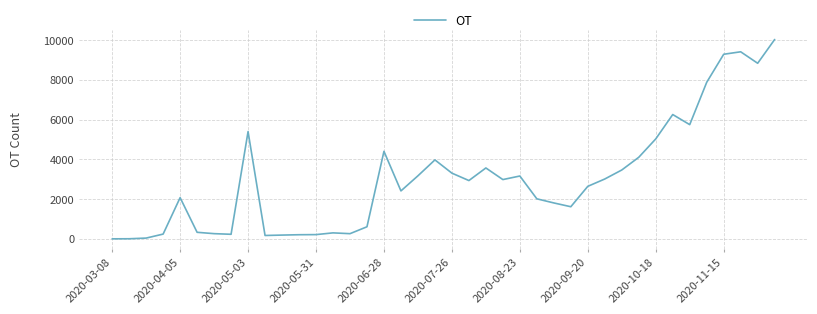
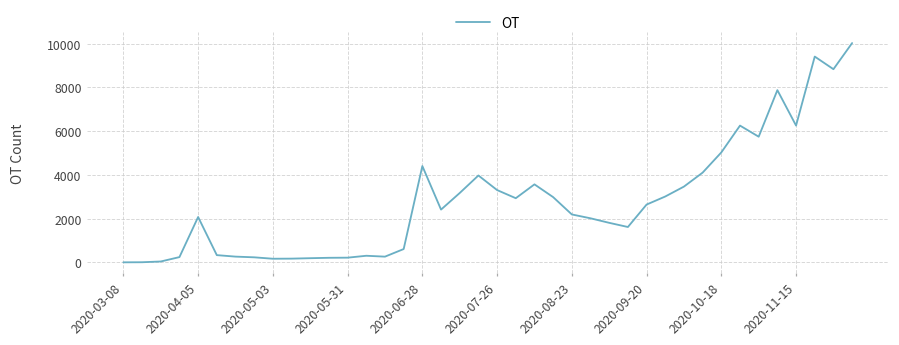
2020-05-03: 5400 -> 200
2020-08-23: 3200 -> 2200
2020-11-15: 9300 -> 6300
